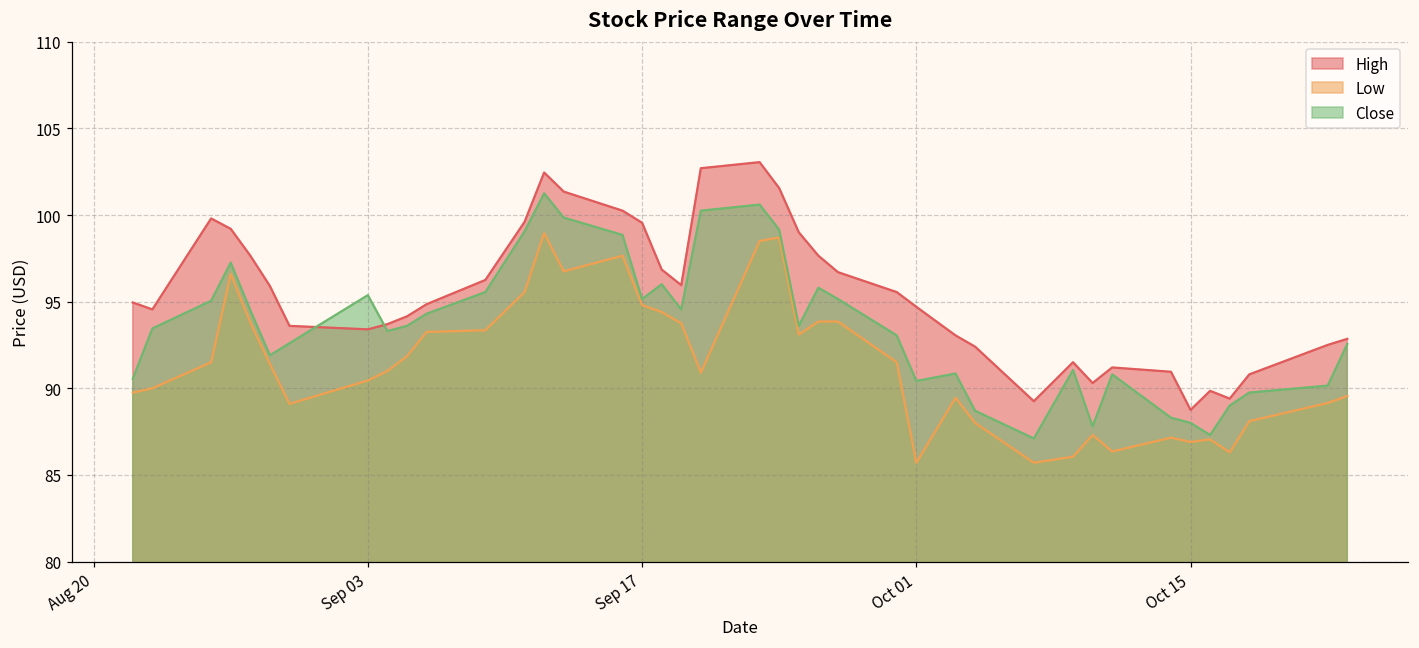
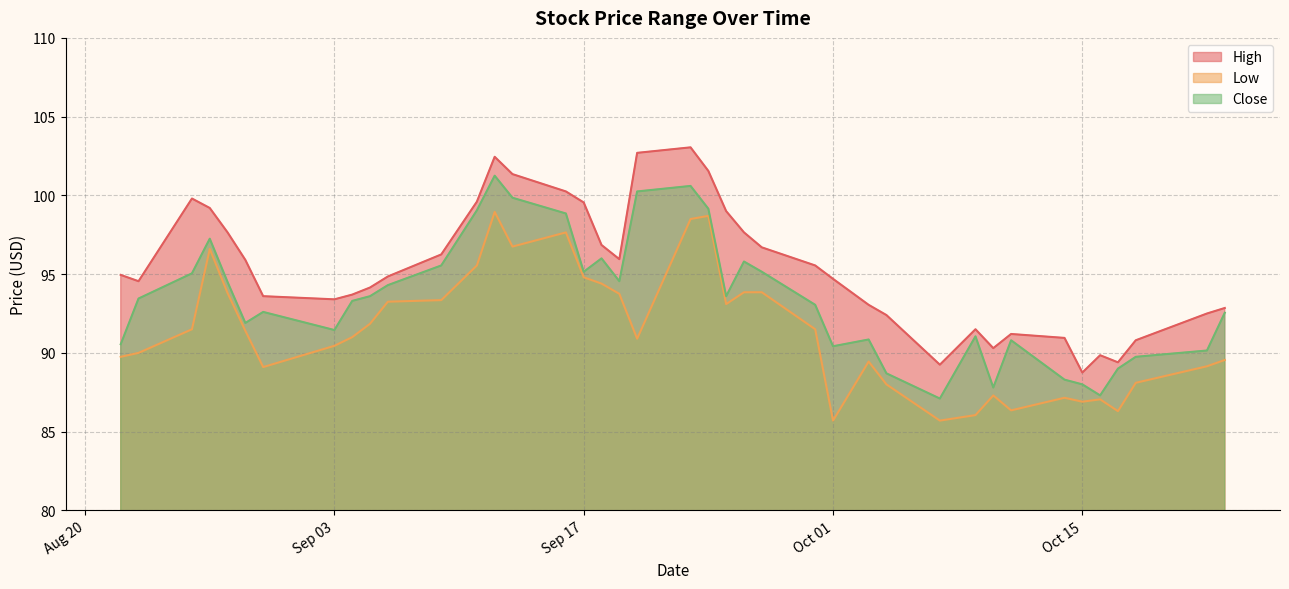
Close, Sep 03: 95.4 -> 91.4
